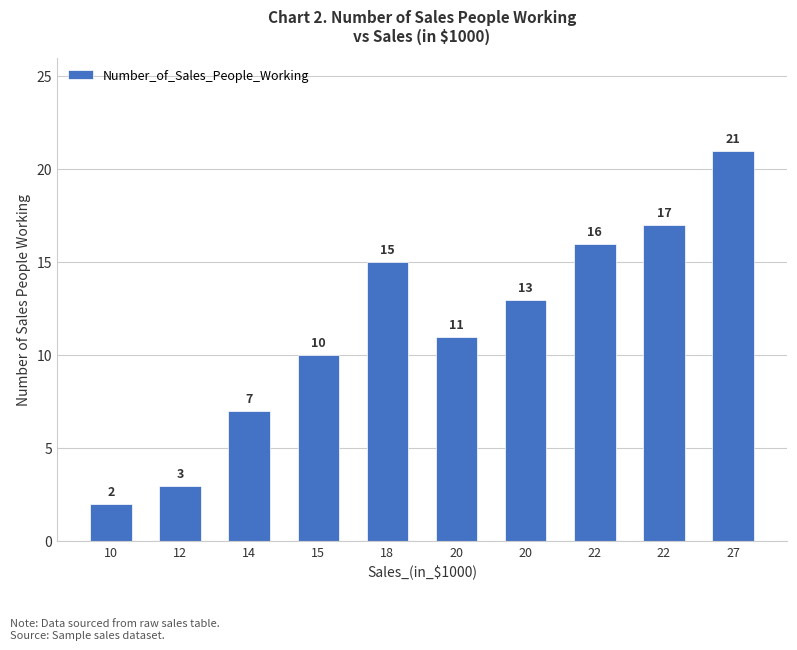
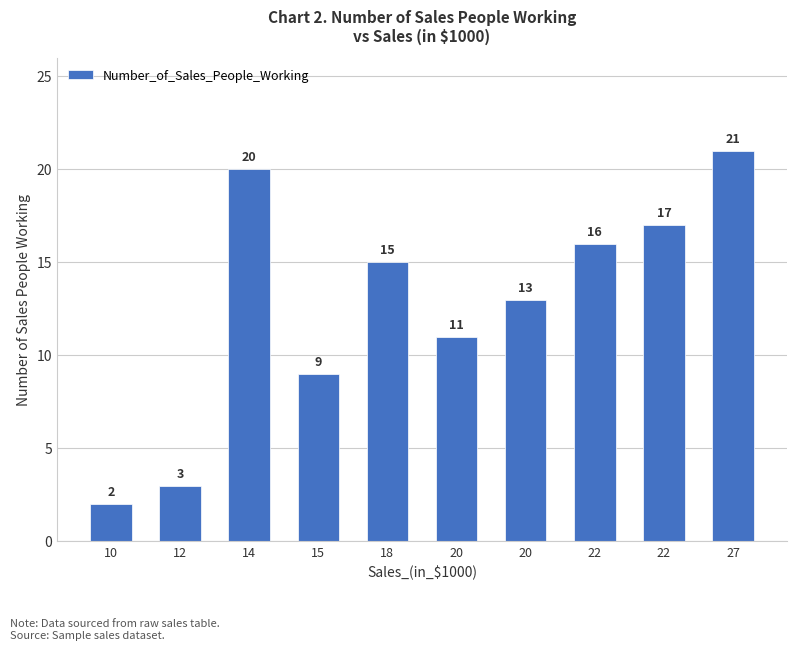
14: 7 -> 20
15: 10 -> 9
